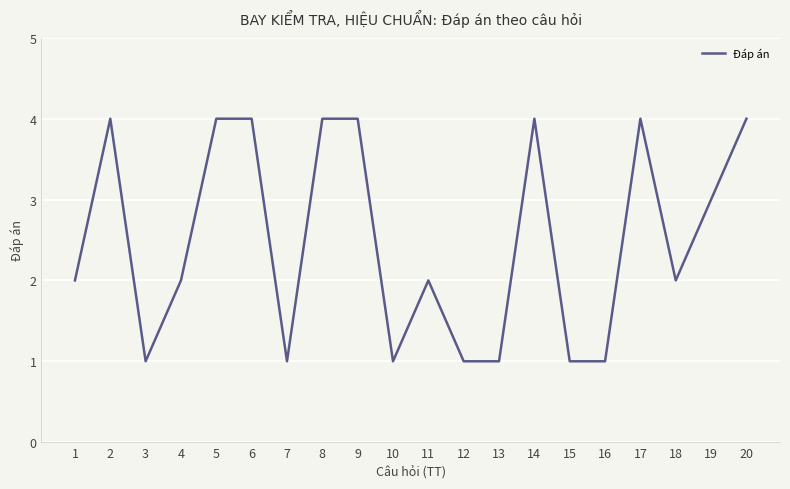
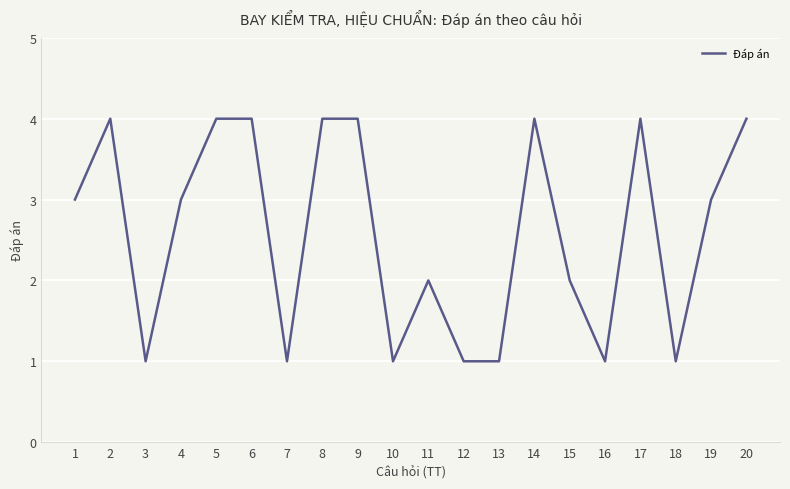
1: 2 -> 3
4: 2 -> 3
15: 1 -> 2
18: 2 -> 1
